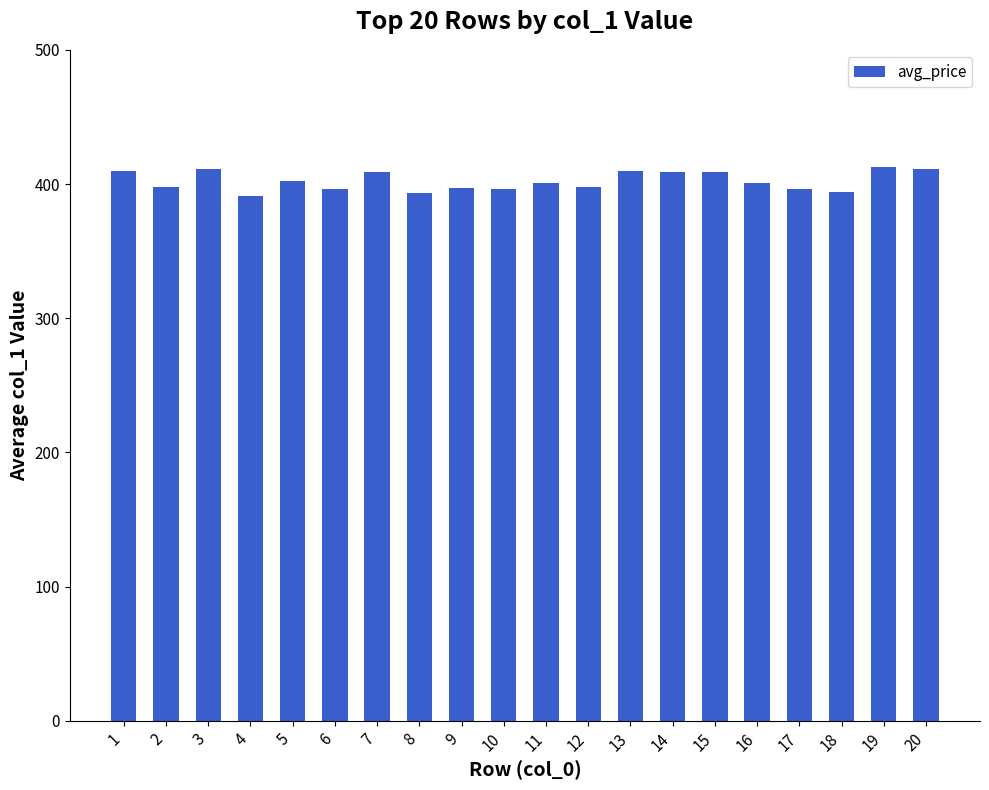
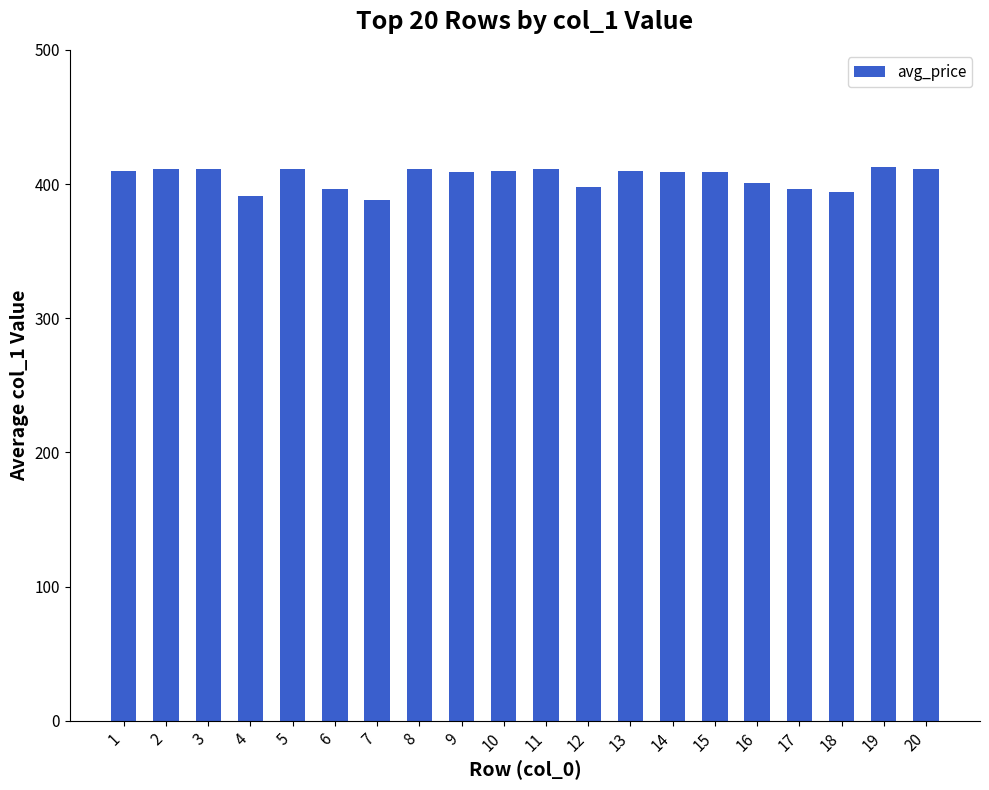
2: 398 -> 411
5: 402 -> 411
7: 409 -> 388
8: 393 -> 411
9: 397 -> 409
10: 396 -> 410
11: 401 -> 411
